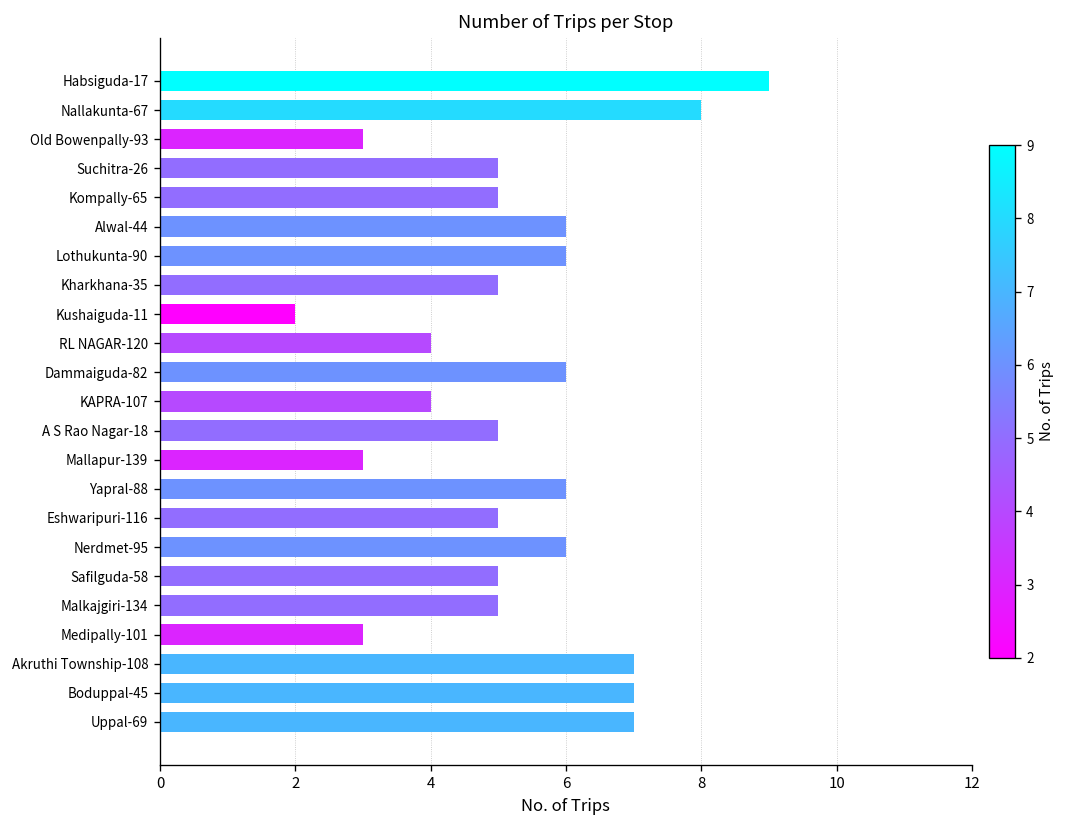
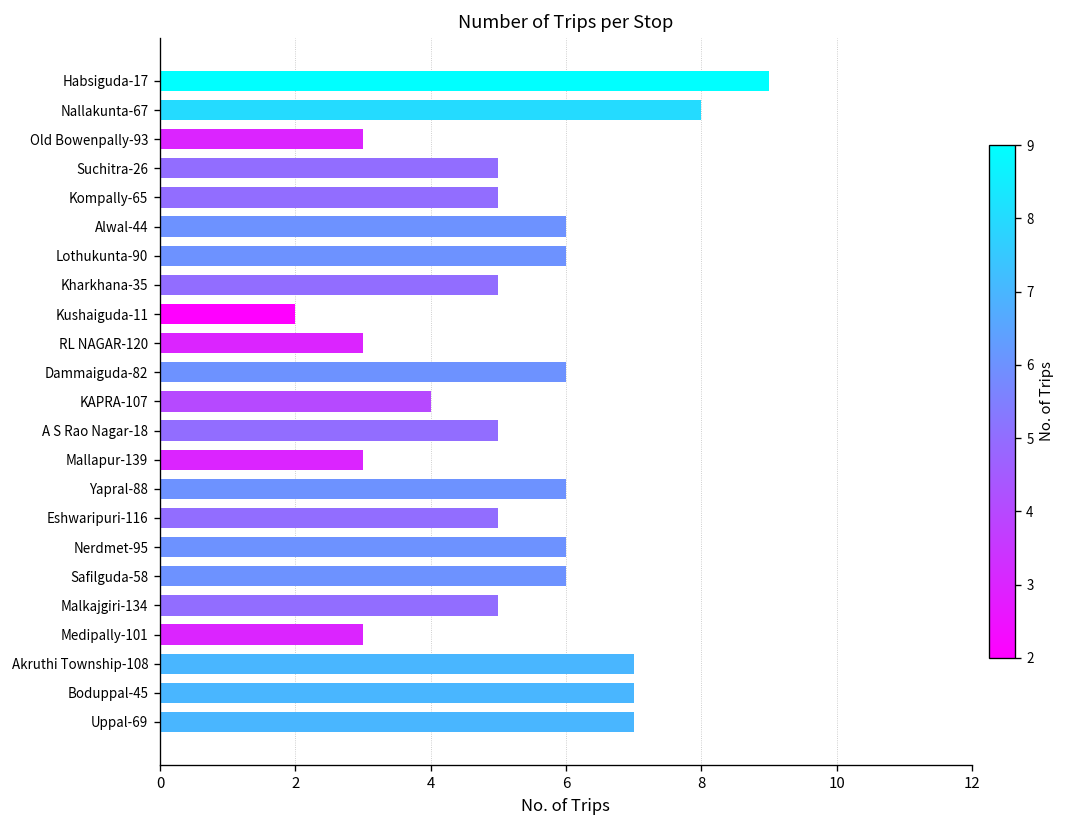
RL NAGAR-120: 4 -> 3
Safilguda-58: 5 -> 6
